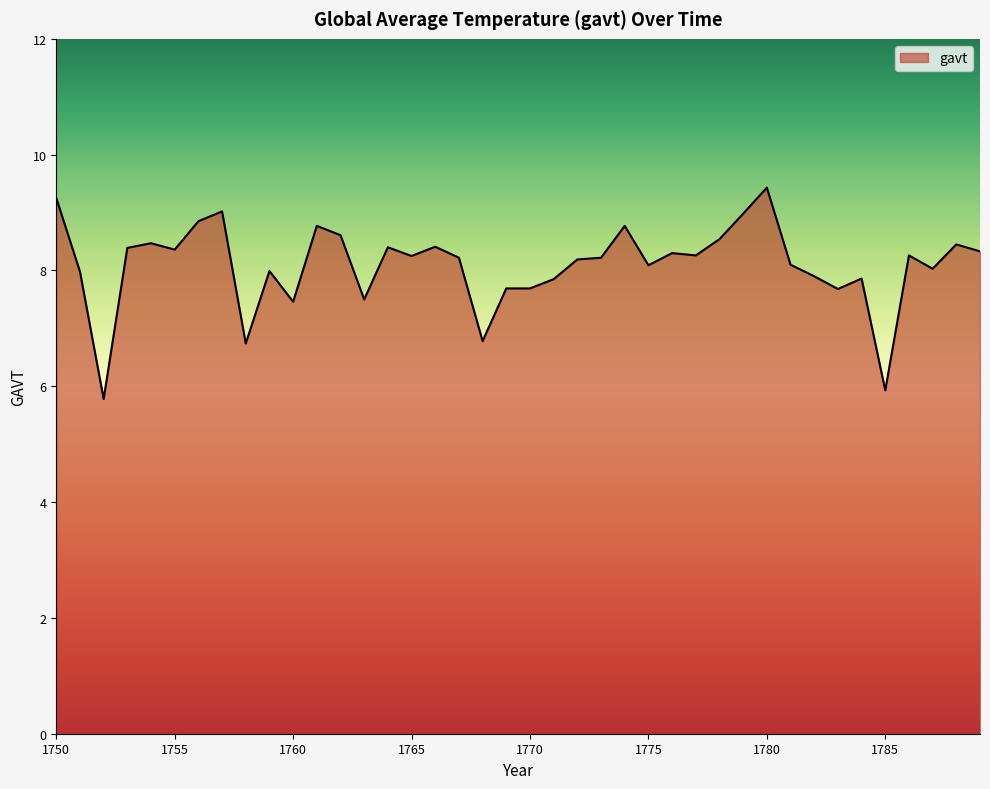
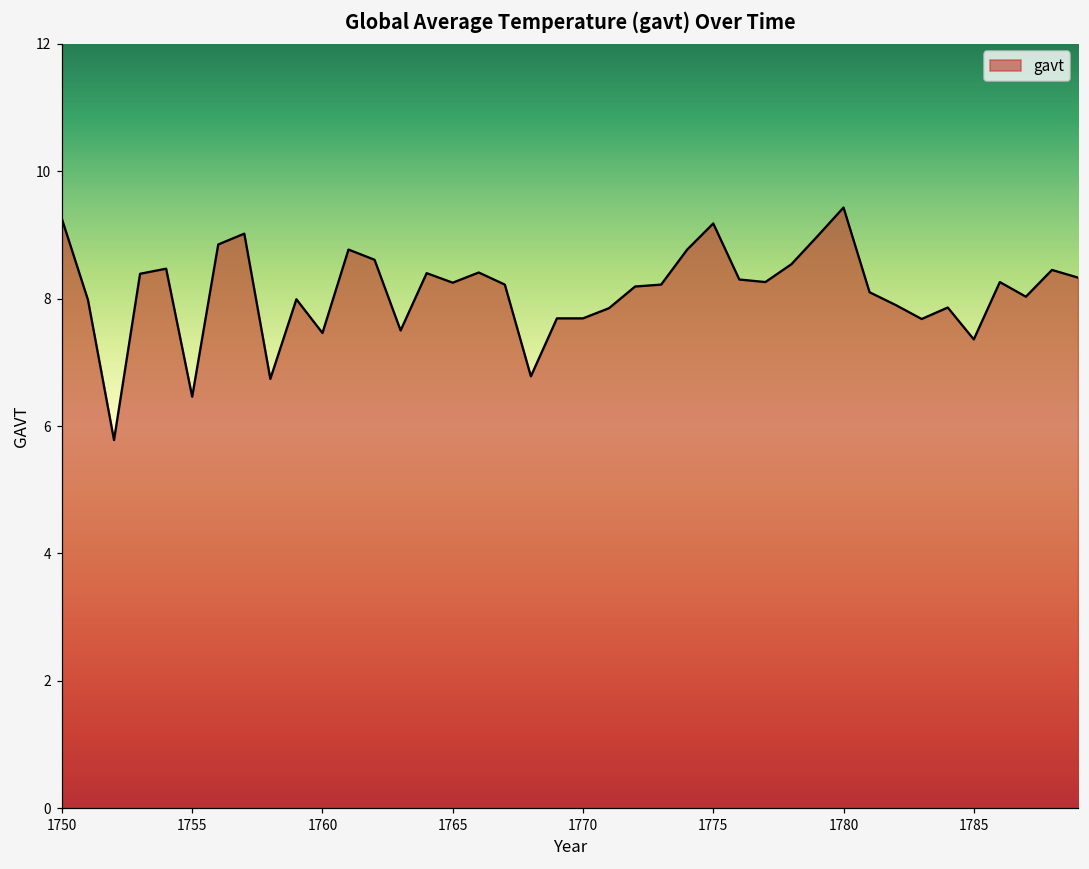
1755: 8.4 -> 6.5
1775: 8.1 -> 9.2
1785: 5.9 -> 7.4
